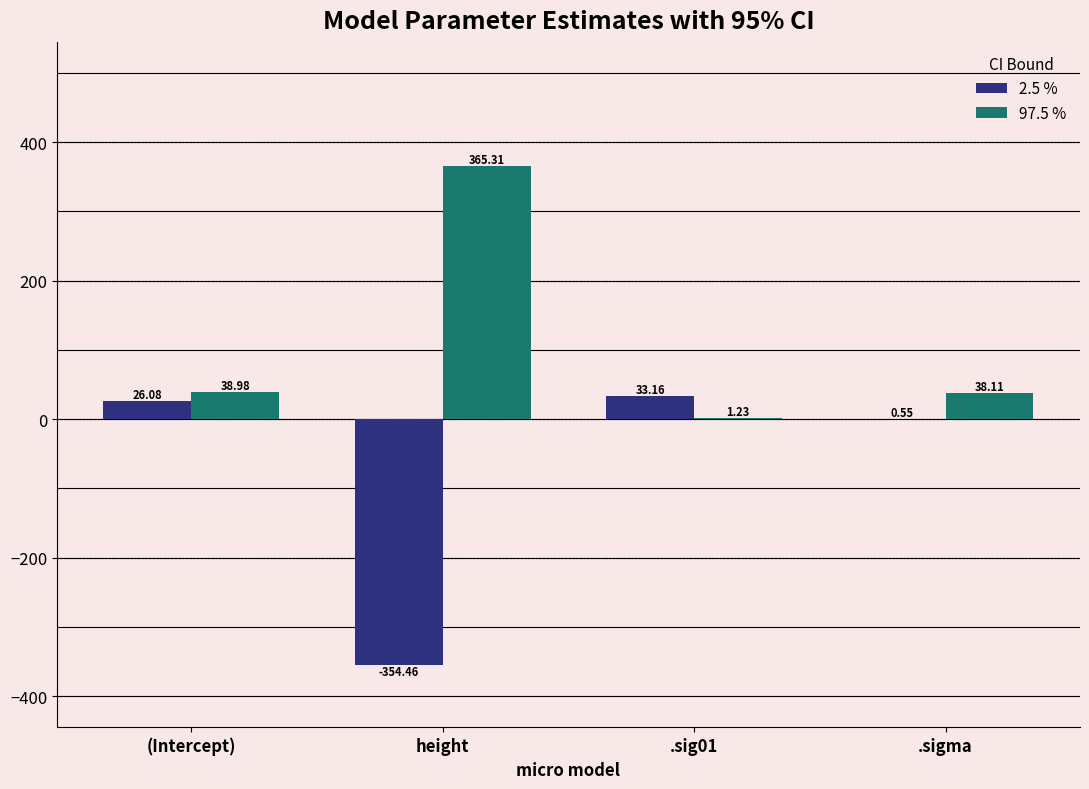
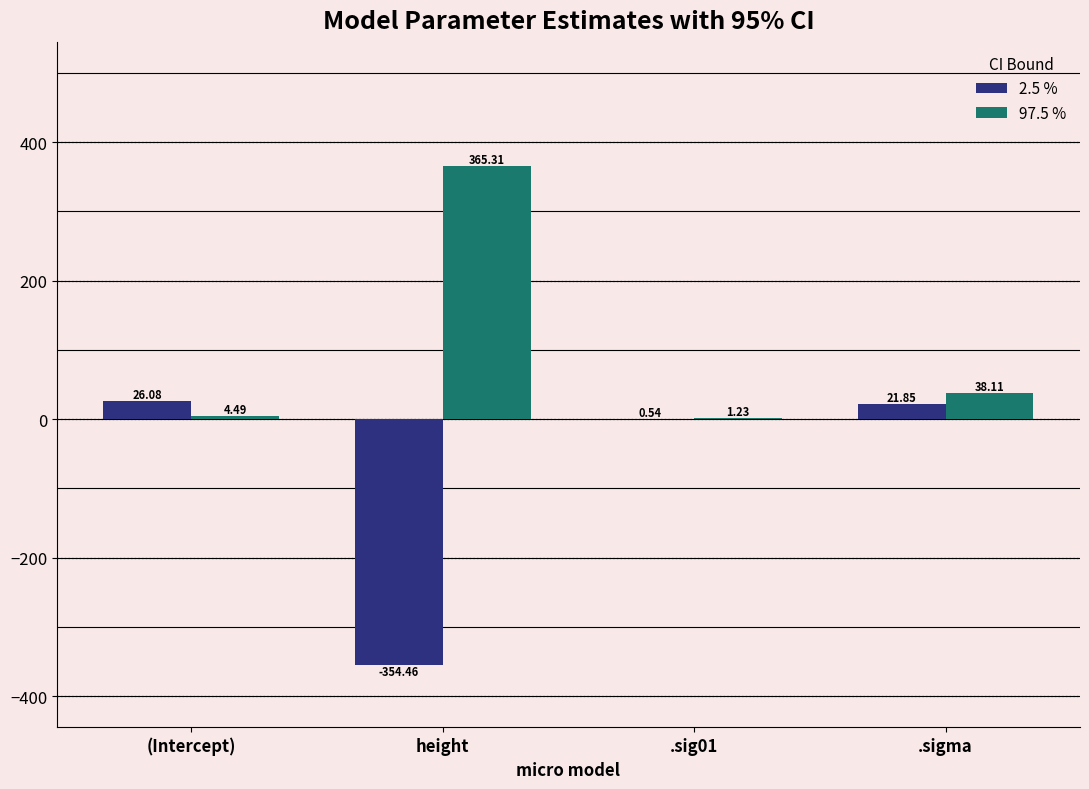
97.5 %, (Intercept): 38.98 -> 4.49
2.5 %, .sig01: 33.16 -> 0.54
2.5 %, .sigma: 0.55 -> 21.85
